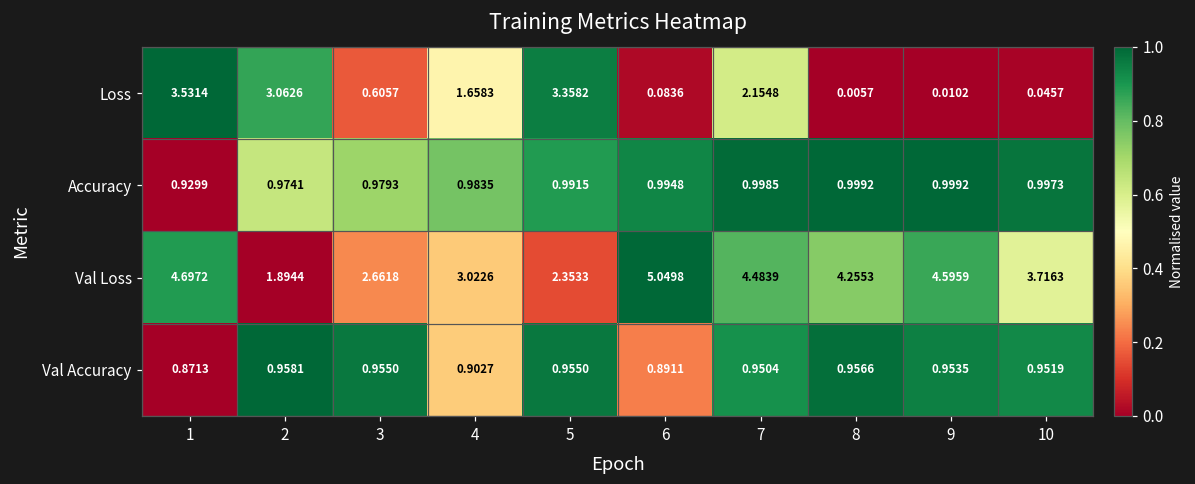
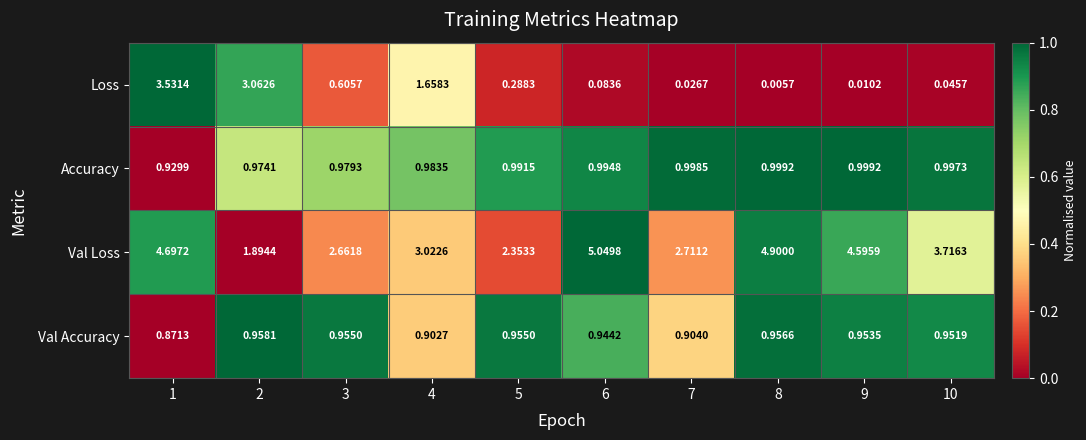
Loss, 5: 3.3582 -> 0.2883
Loss, 7: 2.1548 -> 0.0267
Val Loss, 7: 4.4839 -> 2.7112
Val Loss, 8: 4.2553 -> 4.9000
Val Accuracy, 6: 0.8911 -> 0.9442
Val Accuracy, 7: 0.9504 -> 0.9040
